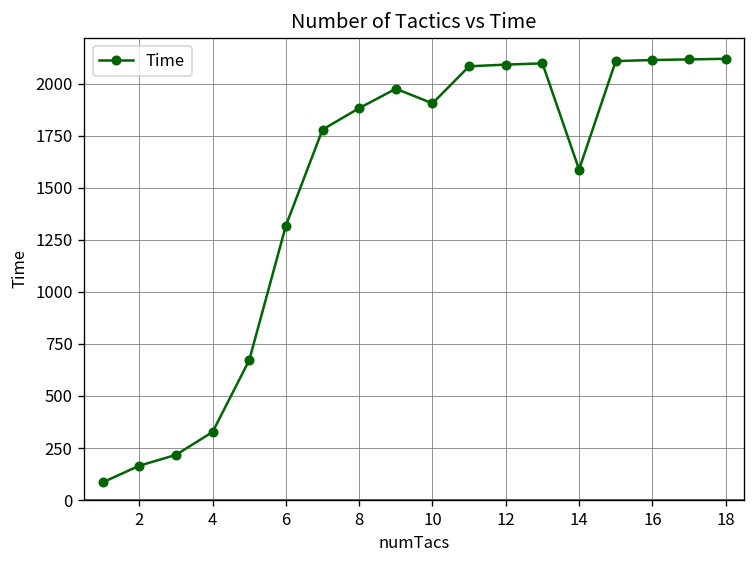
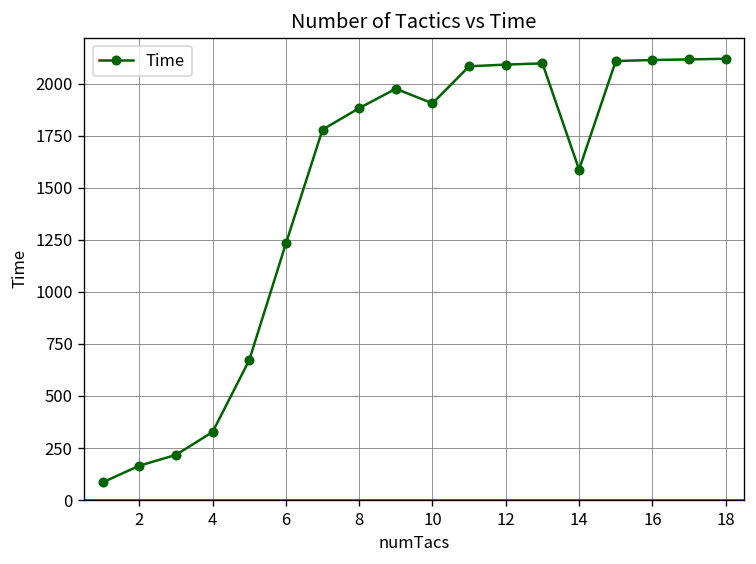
6: 1320 -> 1230
